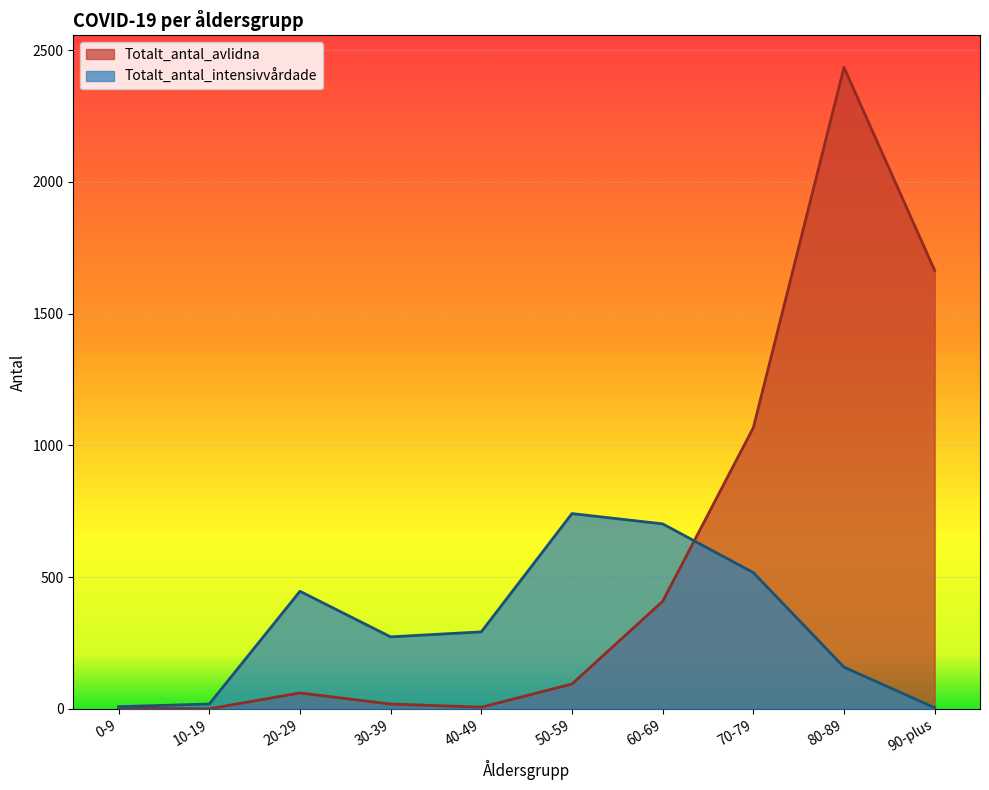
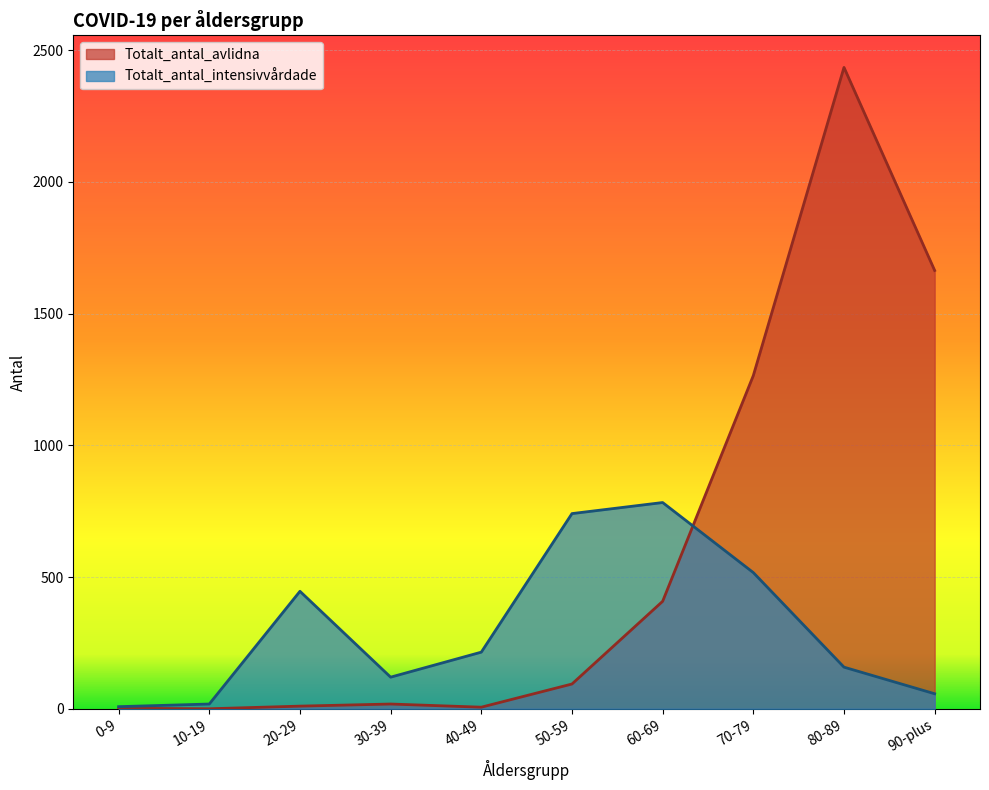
Totalt_antal_avlidna, 20-29: 60 -> 10
Totalt_antal_intensivvårdade, 30-39: 270 -> 120
Totalt_antal_intensivvårdade, 40-49: 290 -> 220
Totalt_antal_intensivvårdade, 60-69: 700 -> 780
Totalt_antal_avlidna, 70-79: 1070 -> 1270
Totalt_antal_intensivvårdade, 90-plus: 0 -> 60
